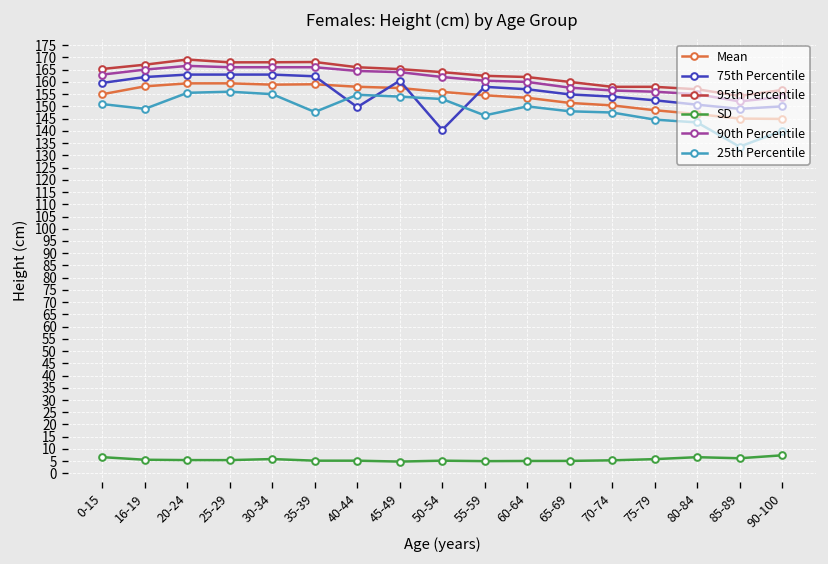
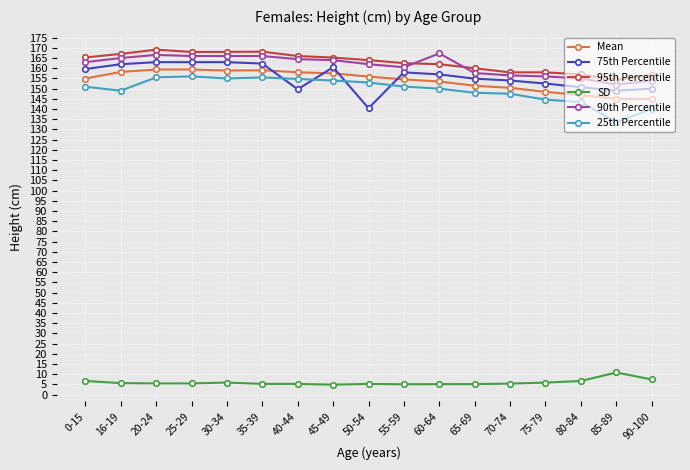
25th Percentile, 35-39: 148 -> 156
25th Percentile, 55-59: 146 -> 151
90th Percentile, 60-64: 160 -> 167
SD, 85-89: 6 -> 11
